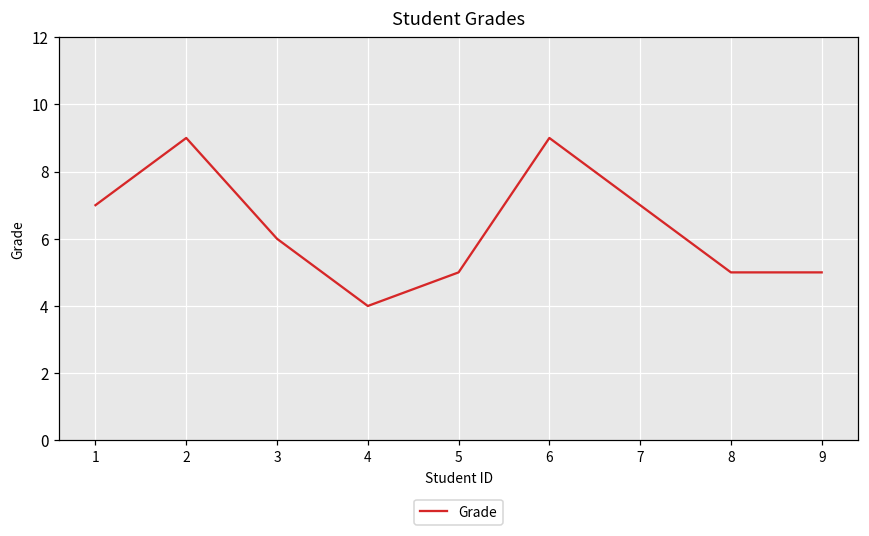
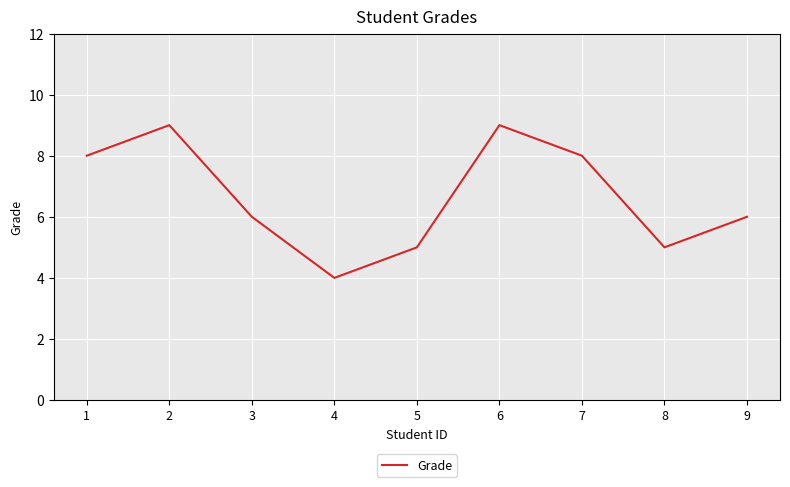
1: 7 -> 8
7: 7 -> 8
9: 5 -> 6
